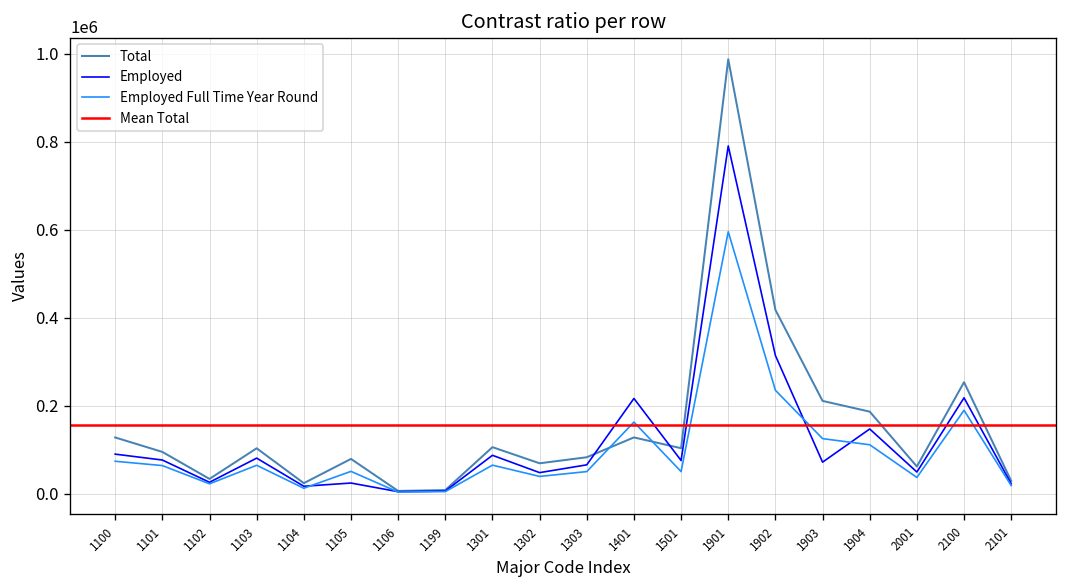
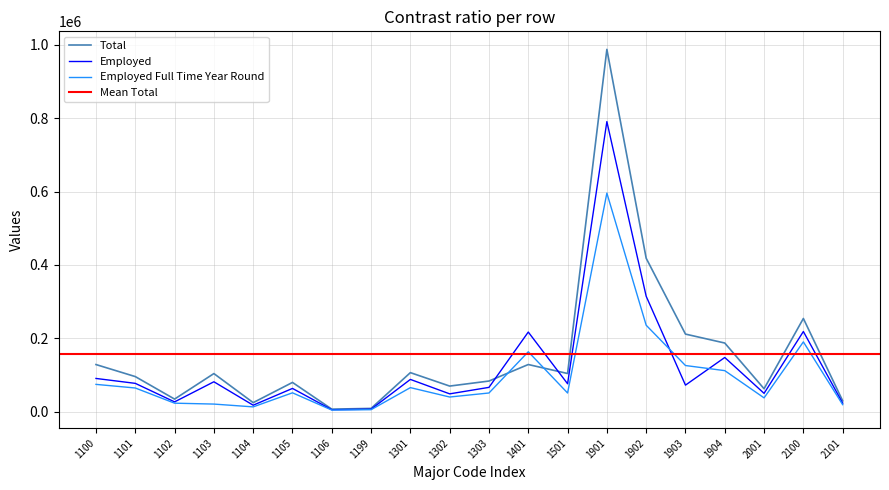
Employed Full Time Year Round, 1103: 60000 -> 20000
Employed, 1105: 20000 -> 60000
